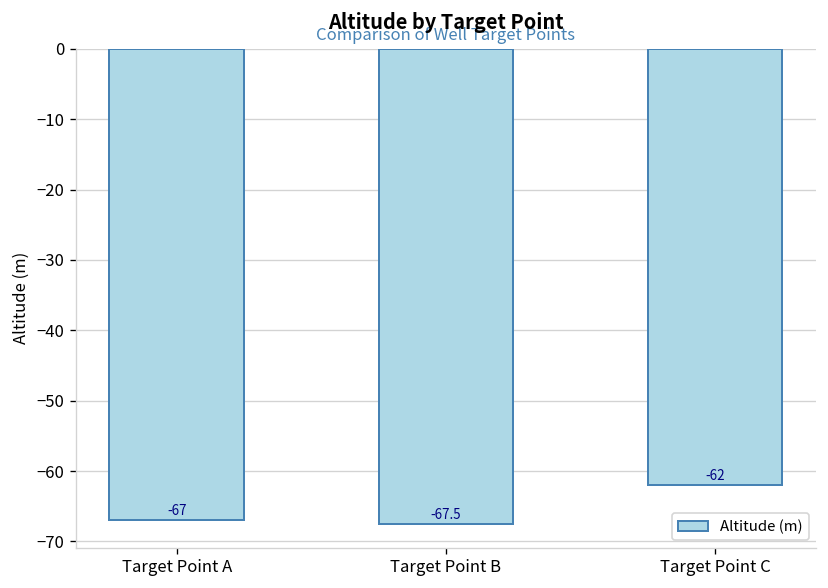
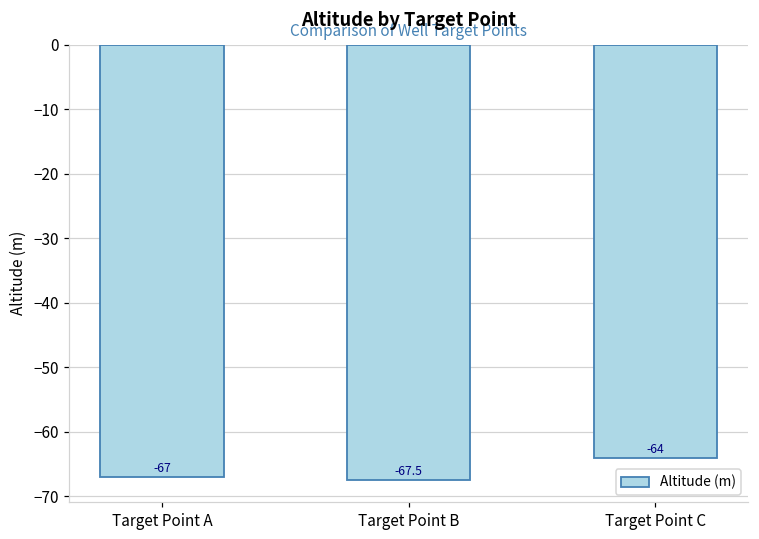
Target Point C: -62 -> -64
